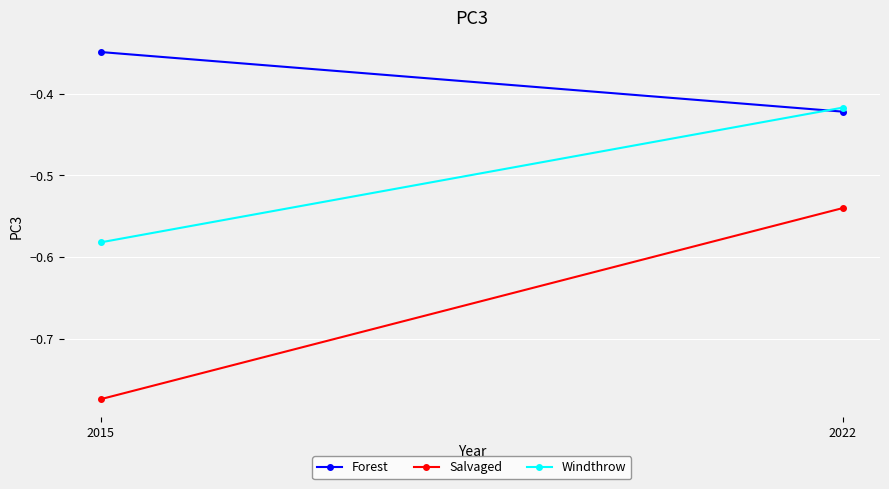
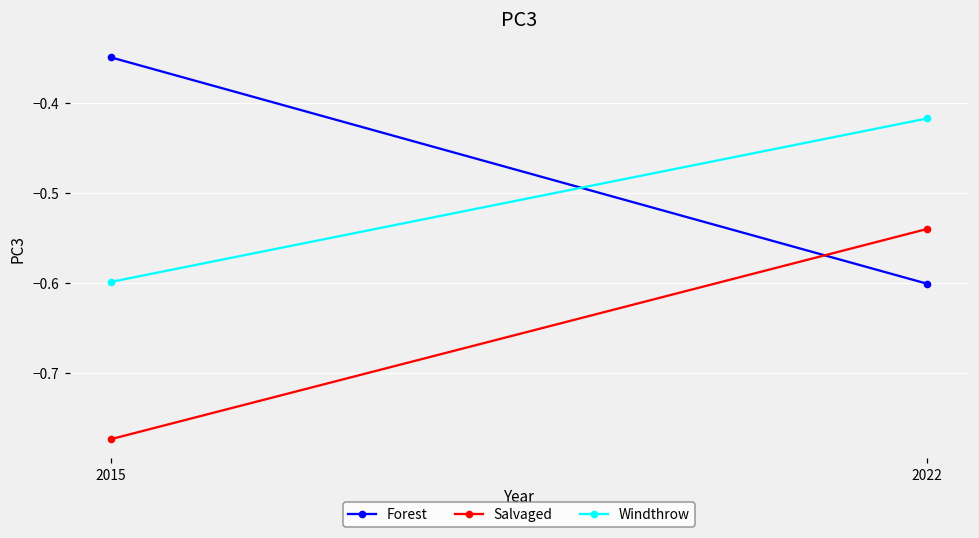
Windthrow, 2015: -0.58 -> -0.60
Forest, 2022: -0.42 -> -0.60
